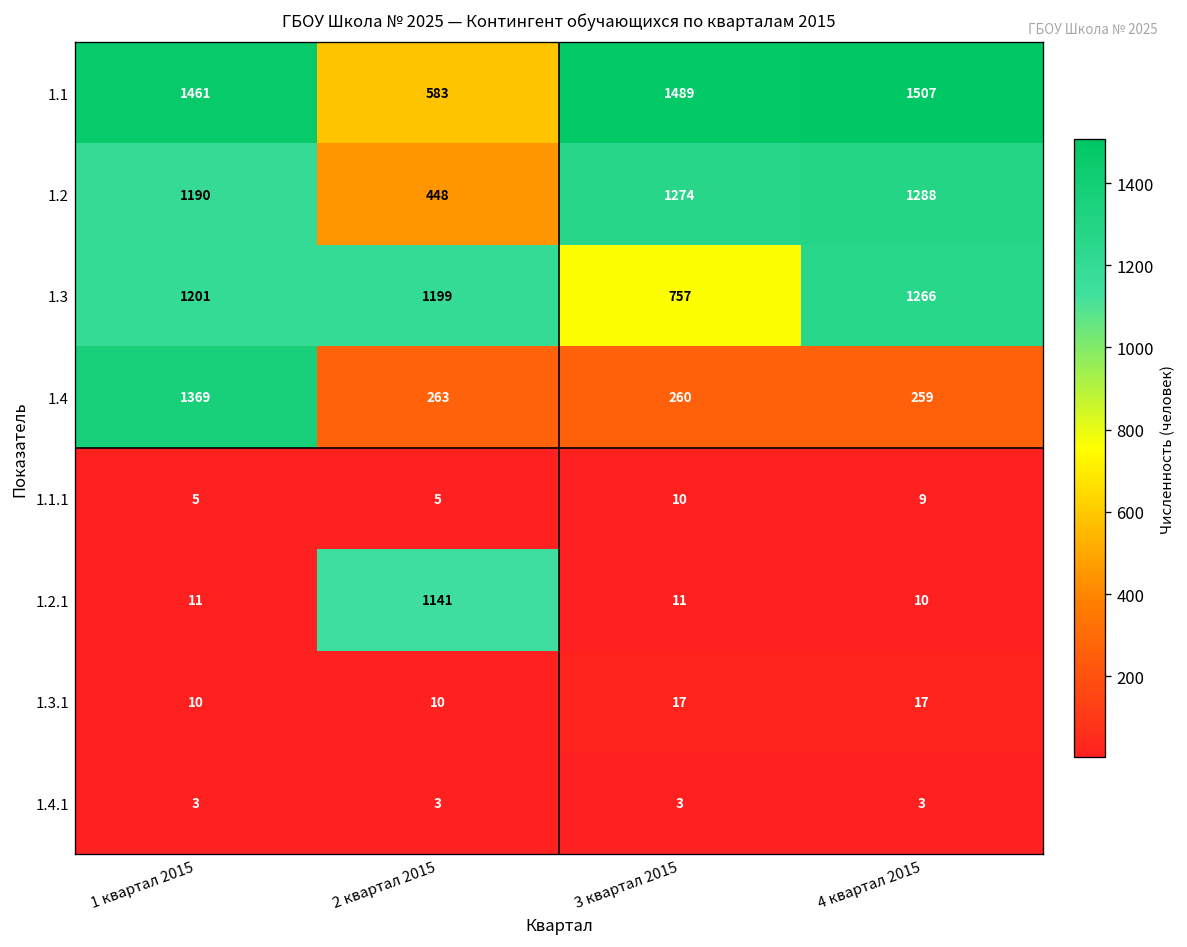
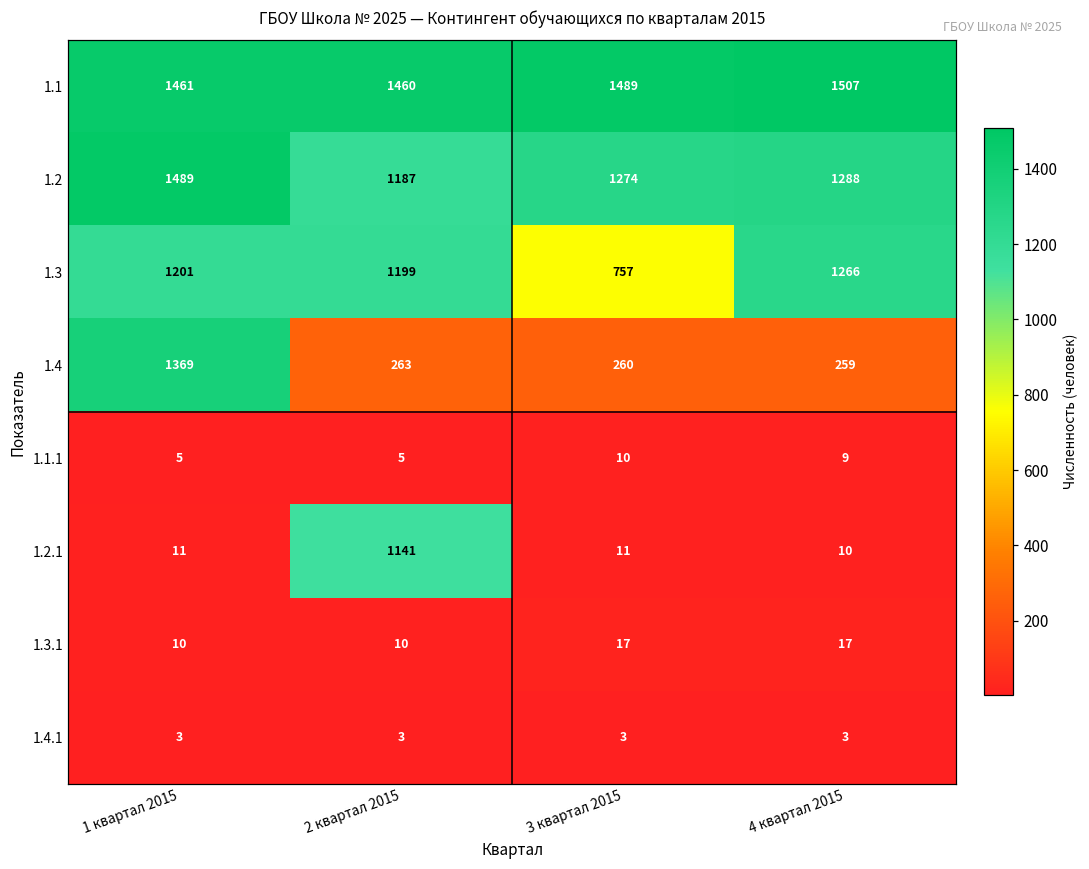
1.1, 2 квартал 2015: 583 -> 1460
1.2, 1 квартал 2015: 1190 -> 1489
1.2, 2 квартал 2015: 448 -> 1187
